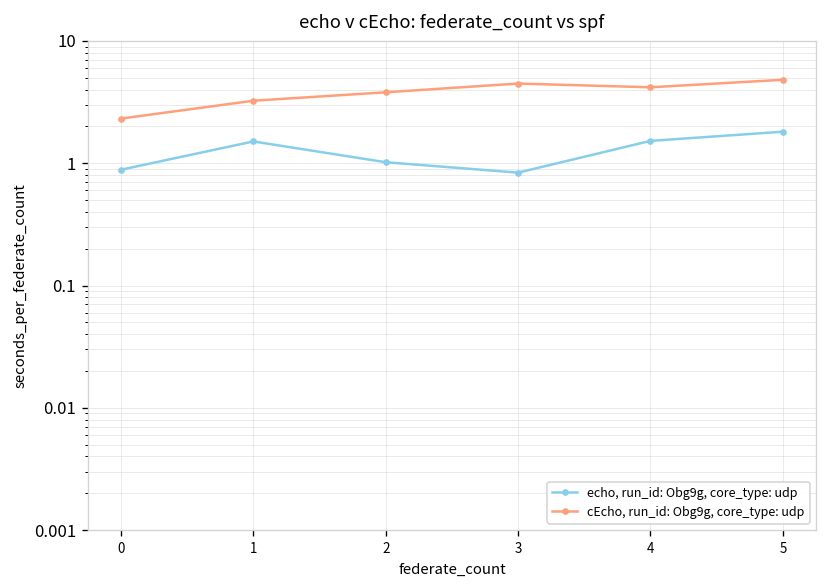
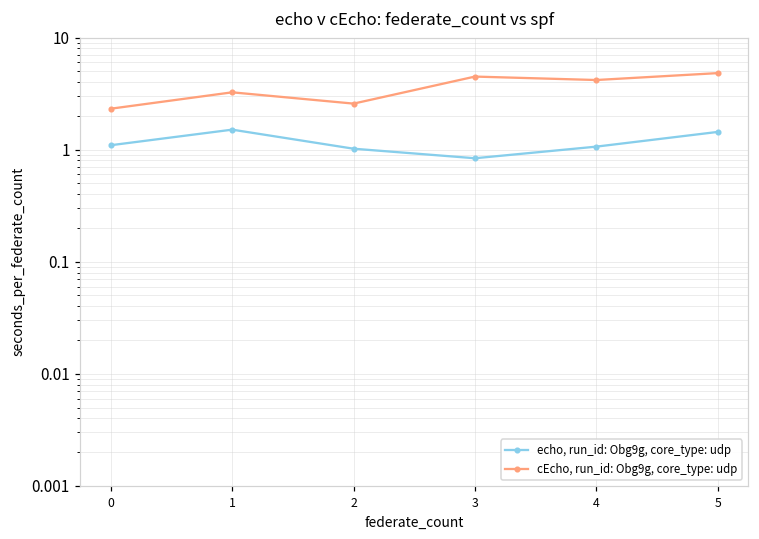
echo, run_id: Obg9g, core_type: udp, 0: 0.9 -> 1.1
cEcho, run_id: Obg9g, core_type: udp, 2: 3.8 -> 2.6
echo, run_id: Obg9g, core_type: udp, 4: 1.5 -> 1.1
echo, run_id: Obg9g, core_type: udp, 5: 1.8 -> 1.4
